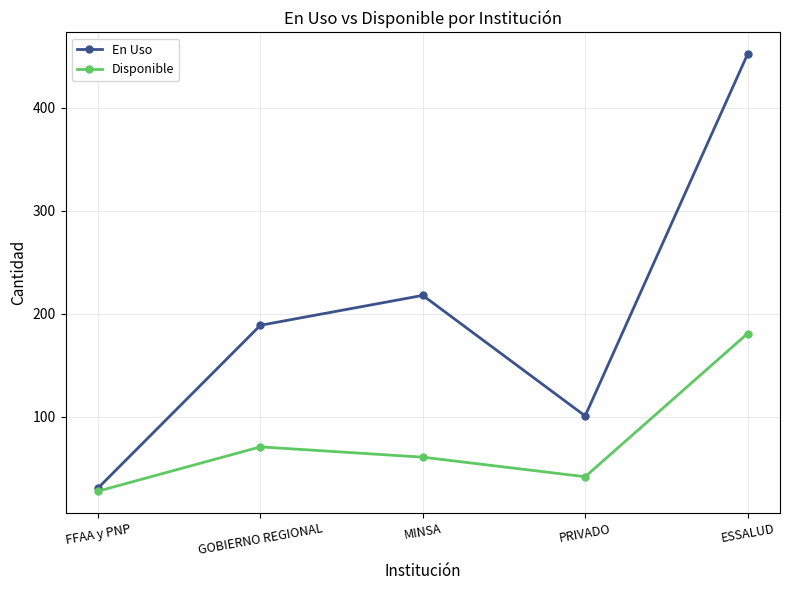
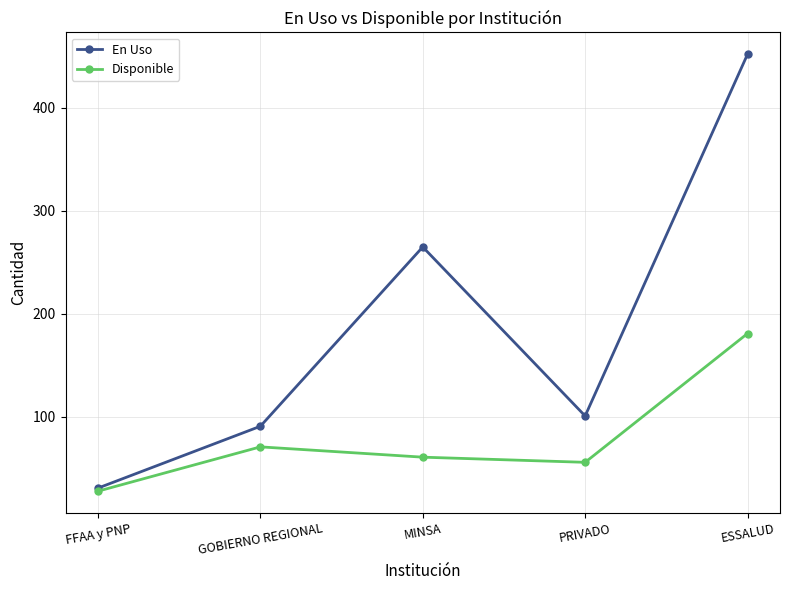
En Uso, GOBIERNO REGIONAL: 189 -> 91
En Uso, MINSA: 218 -> 265
Disponible, PRIVADO: 42 -> 56
